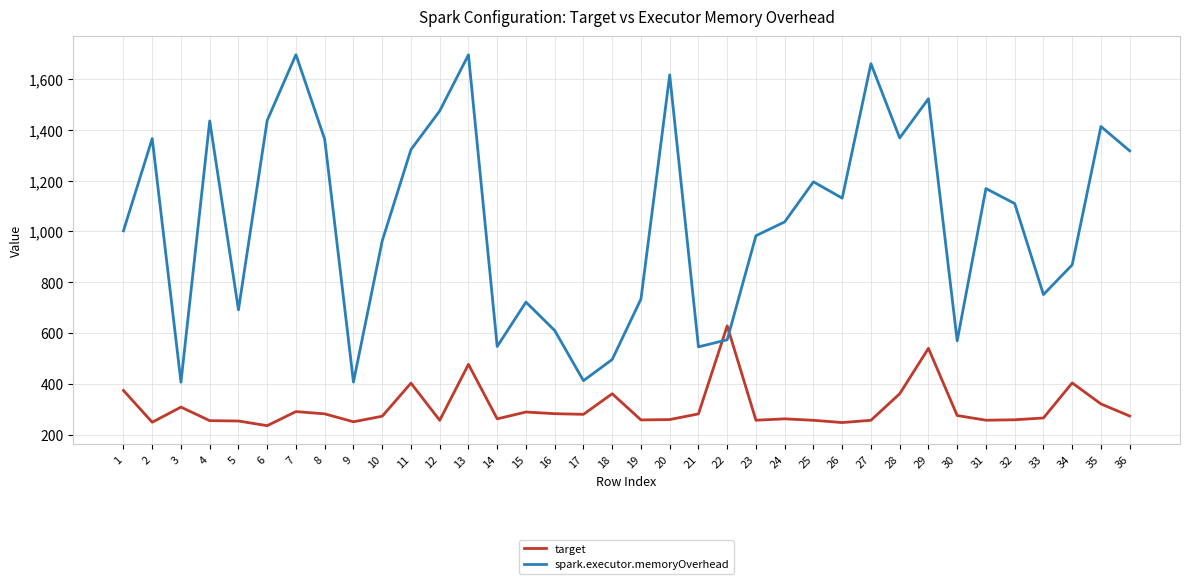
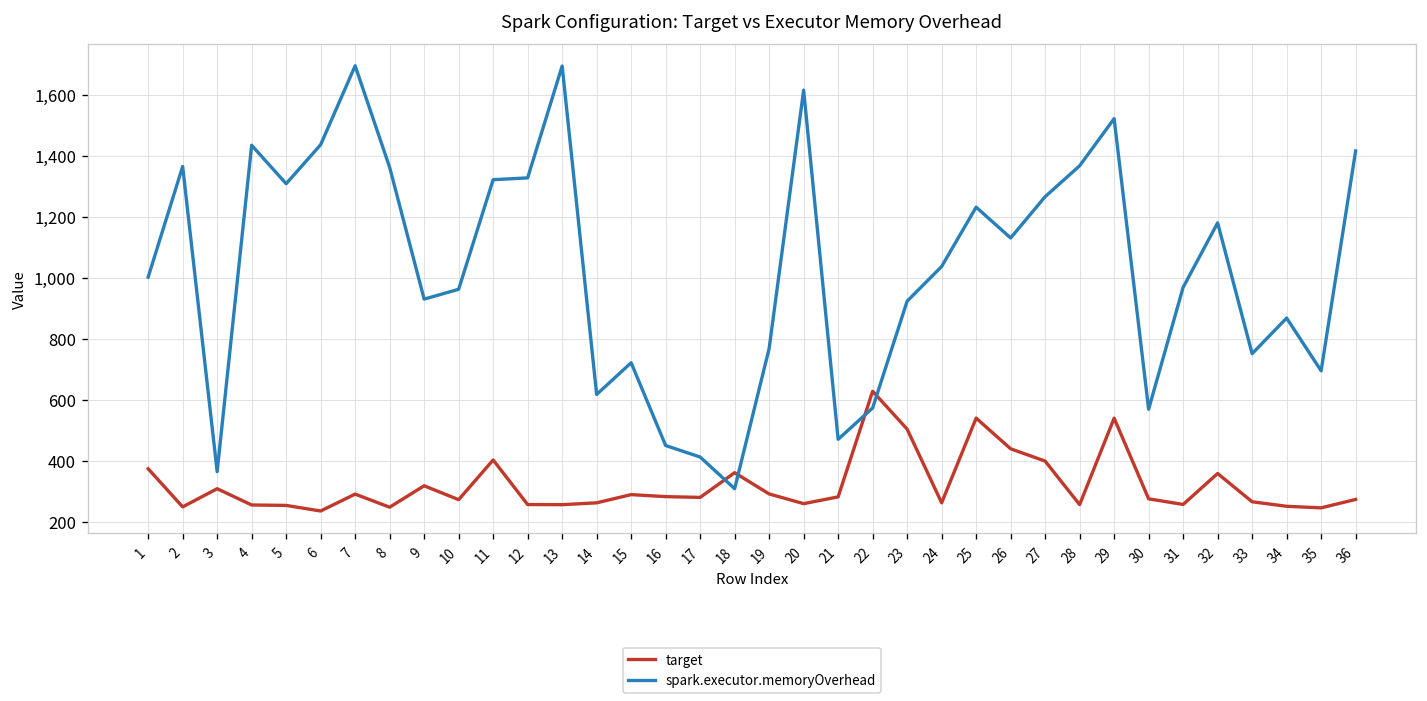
spark.executor.memoryOverhead, 3: 410 -> 370
spark.executor.memoryOverhead, 5: 690 -> 1,310
target, 8: 280 -> 250
target, 9: 250 -> 320
spark.executor.memoryOverhead, 9: 410 -> 930
spark.executor.memoryOverhead, 12: 1,470 -> 1,330
target, 13: 480 -> 260
spark.executor.memoryOverhead, 14: 550 -> 620
spark.executor.memoryOverhead, 16: 610 -> 450
spark.executor.memoryOverhead, 18: 500 -> 310
target, 19: 260 -> 290
spark.executor.memoryOverhead, 19: 730 -> 770
spark.executor.memoryOverhead, 21: 550 -> 470
target, 23: 260 -> 500
spark.executor.memoryOverhead, 23: 980 -> 920
target, 25: 260 -> 540
spark.executor.memoryOverhead, 25: 1,200 -> 1,230
target, 26: 250 -> 440
target, 27: 260 -> 400
spark.executor.memoryOverhead, 27: 1,660 -> 1,270
target, 28: 360 -> 260
spark.executor.memoryOverhead, 31: 1,170 -> 970
target, 32: 260 -> 360
spark.executor.memoryOverhead, 32: 1,110 -> 1,180
target, 34: 400 -> 250
target, 35: 320 -> 250
spark.executor.memoryOverhead, 35: 1,410 -> 700
spark.executor.memoryOverhead, 36: 1,320 -> 1,420
